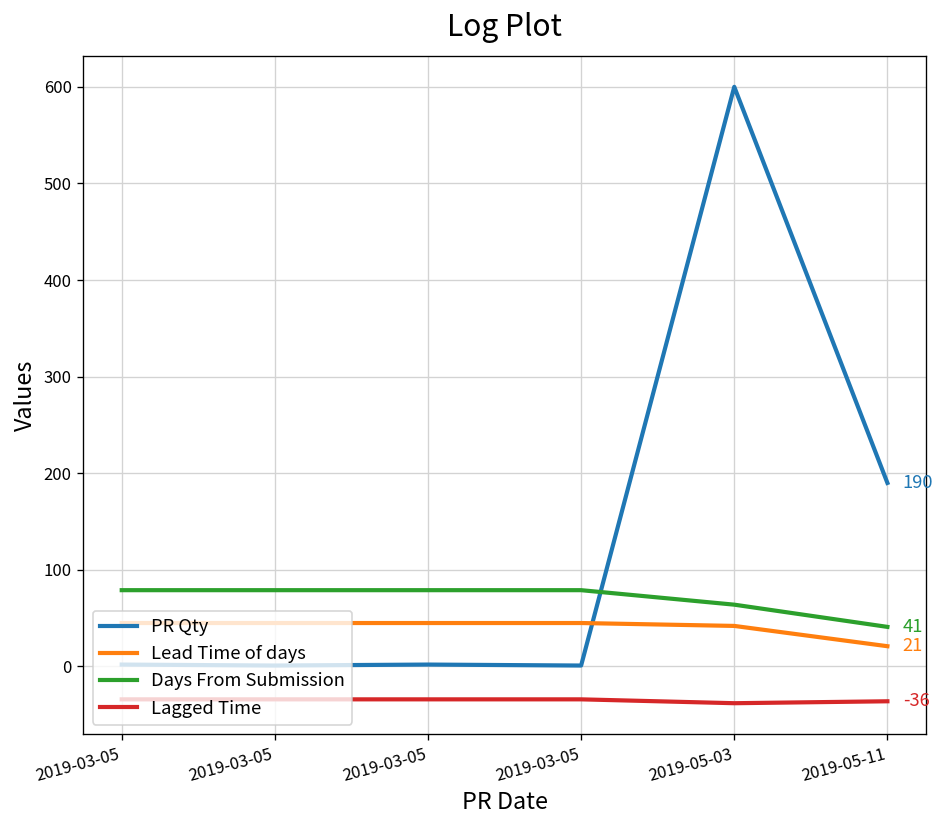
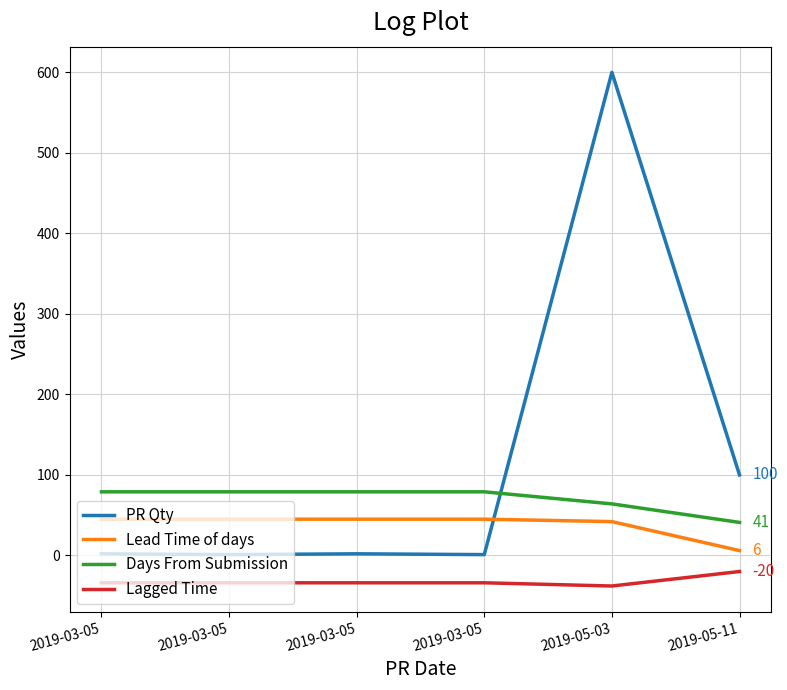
PR Qty, 2019-05-11: 190 -> 100
Lead Time of days, 2019-05-11: 21 -> 6
Lagged Time, 2019-05-11: -36 -> -20
